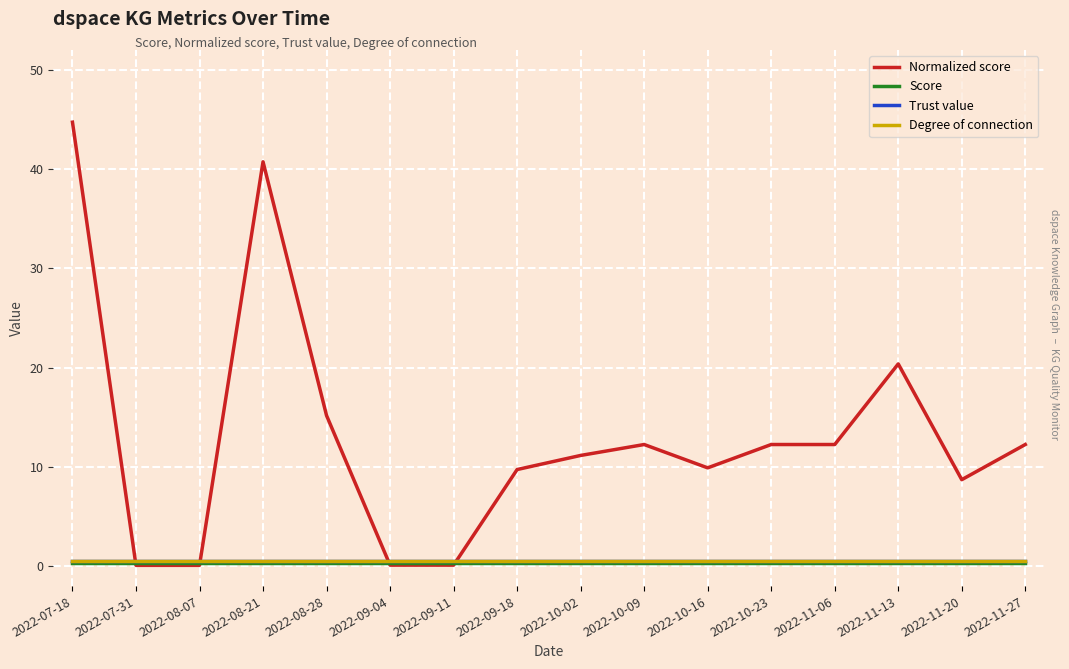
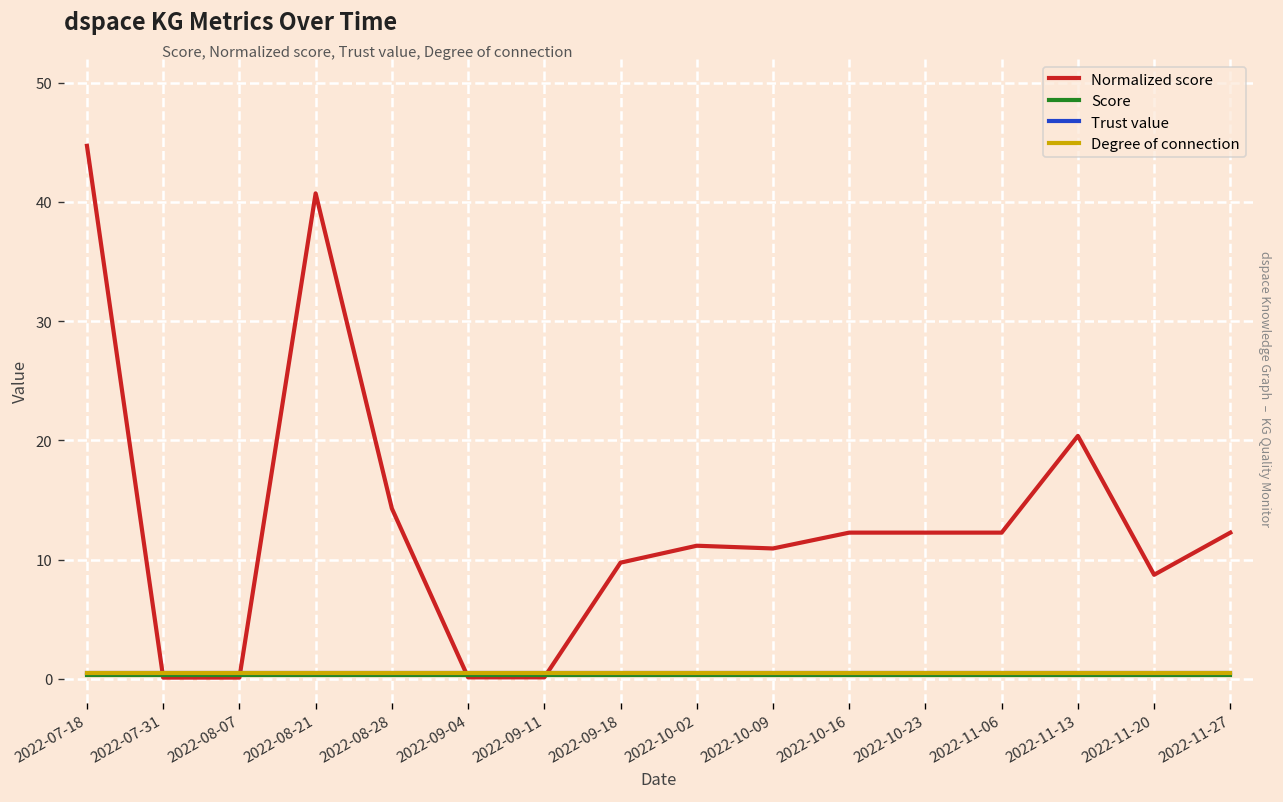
Normalized score, 2022-08-28: 15 -> 14
Normalized score, 2022-10-09: 12 -> 11
Normalized score, 2022-10-16: 10 -> 12
